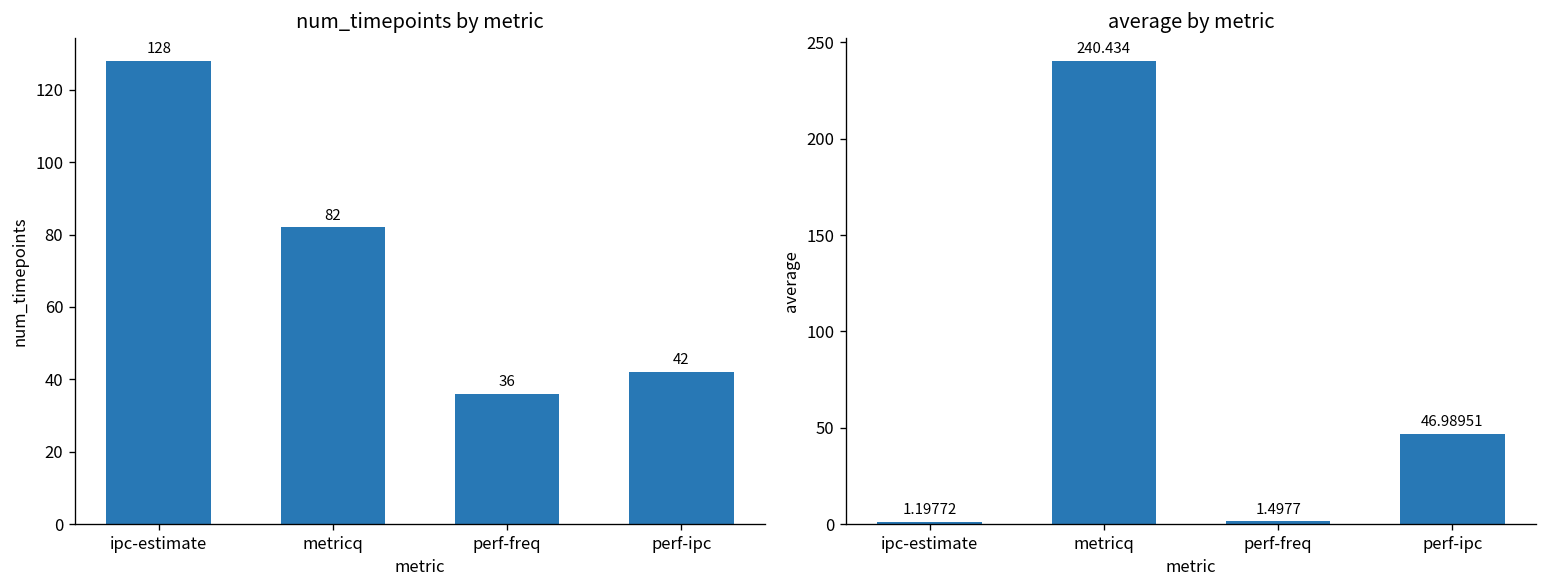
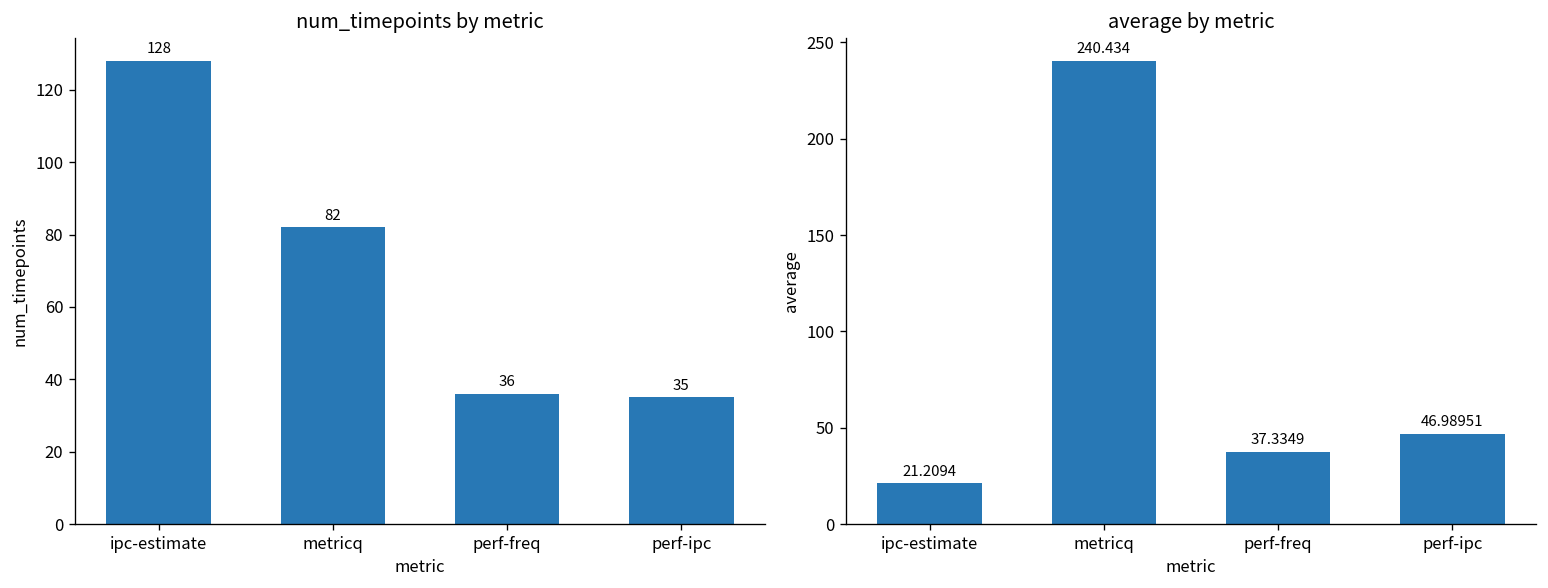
num_timepoints by metric, perf-ipc: 42 -> 35
average by metric, ipc-estimate: 1.19772 -> 21.2094
average by metric, perf-freq: 1.4977 -> 37.3349
